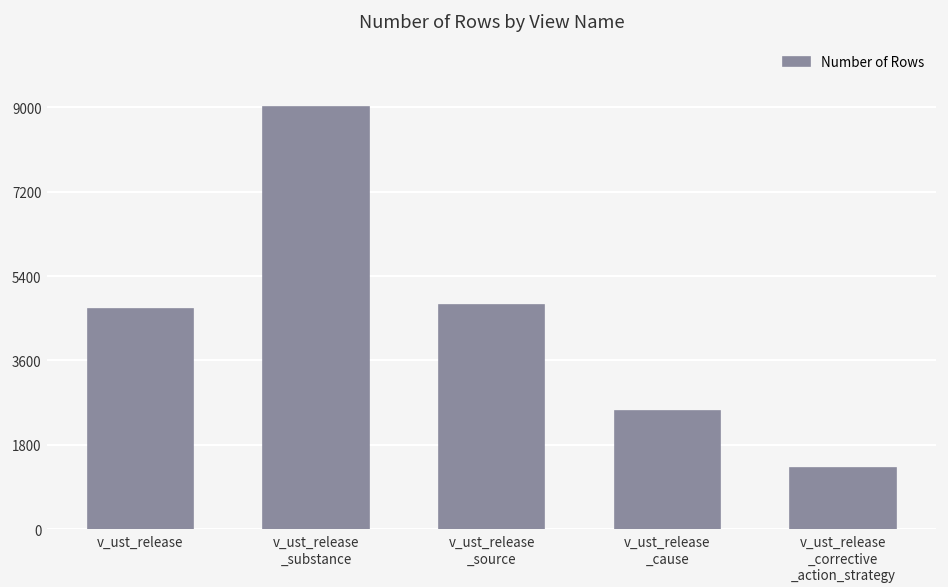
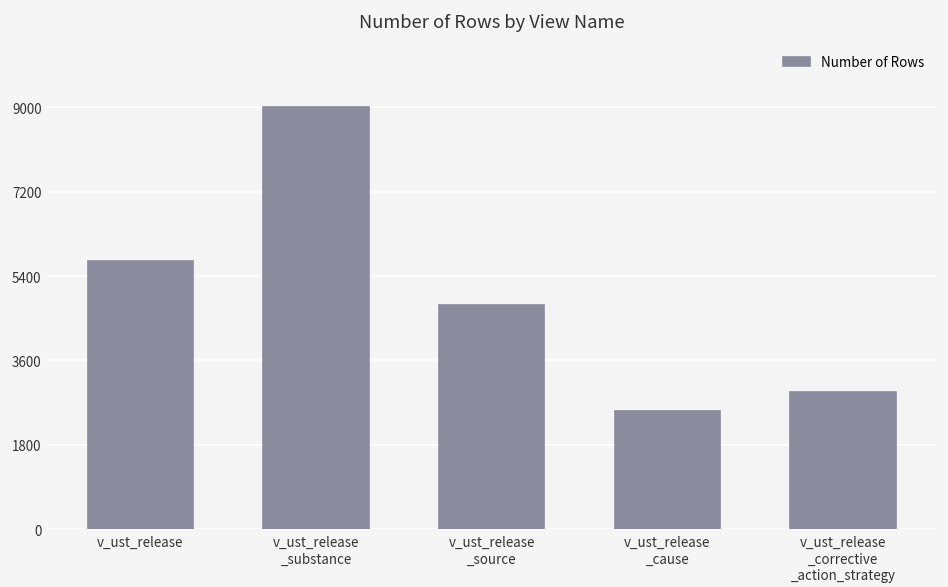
v_ust_release: 4700 -> 5700
v_ust_release _corrective _action_strategy: 1300 -> 2900
